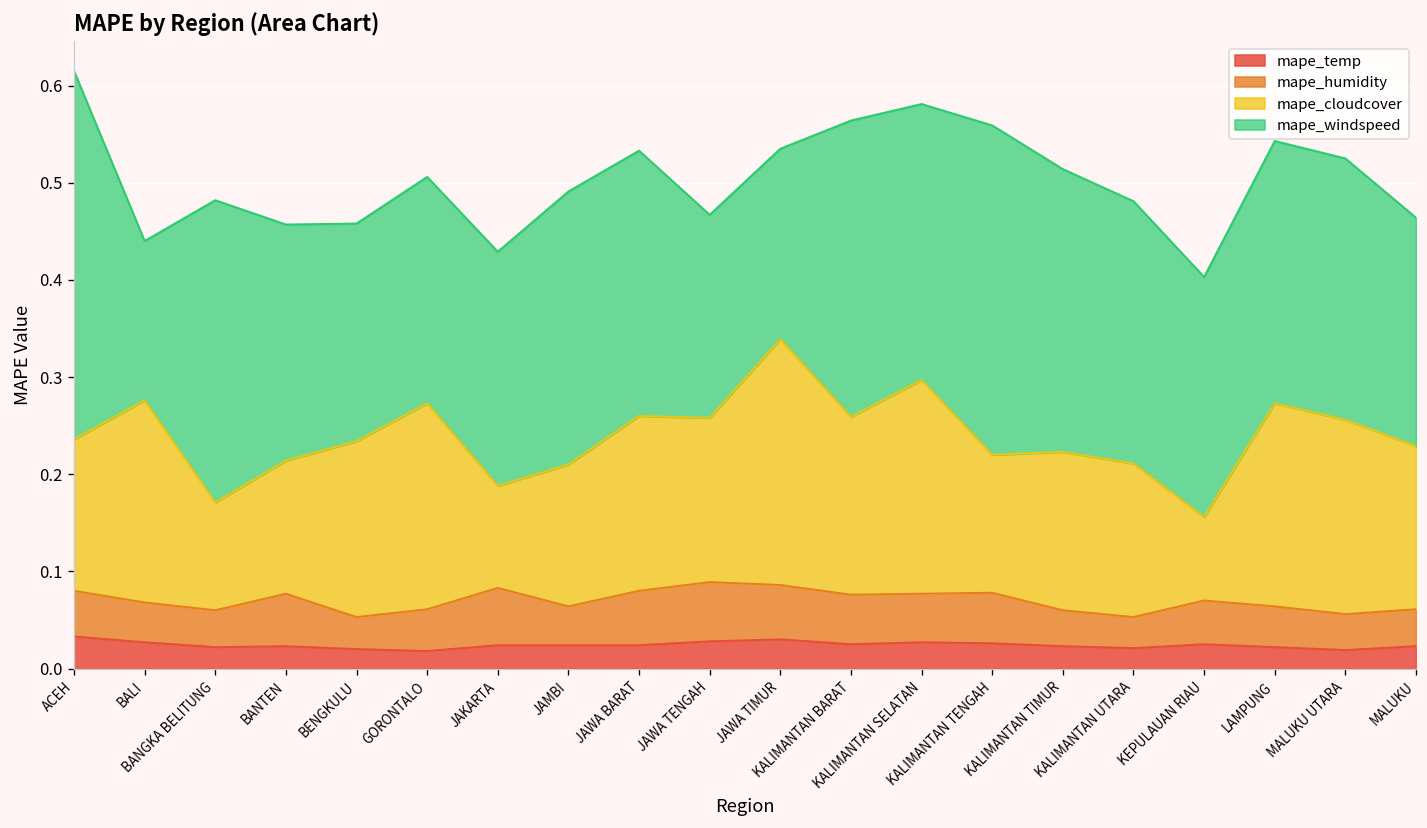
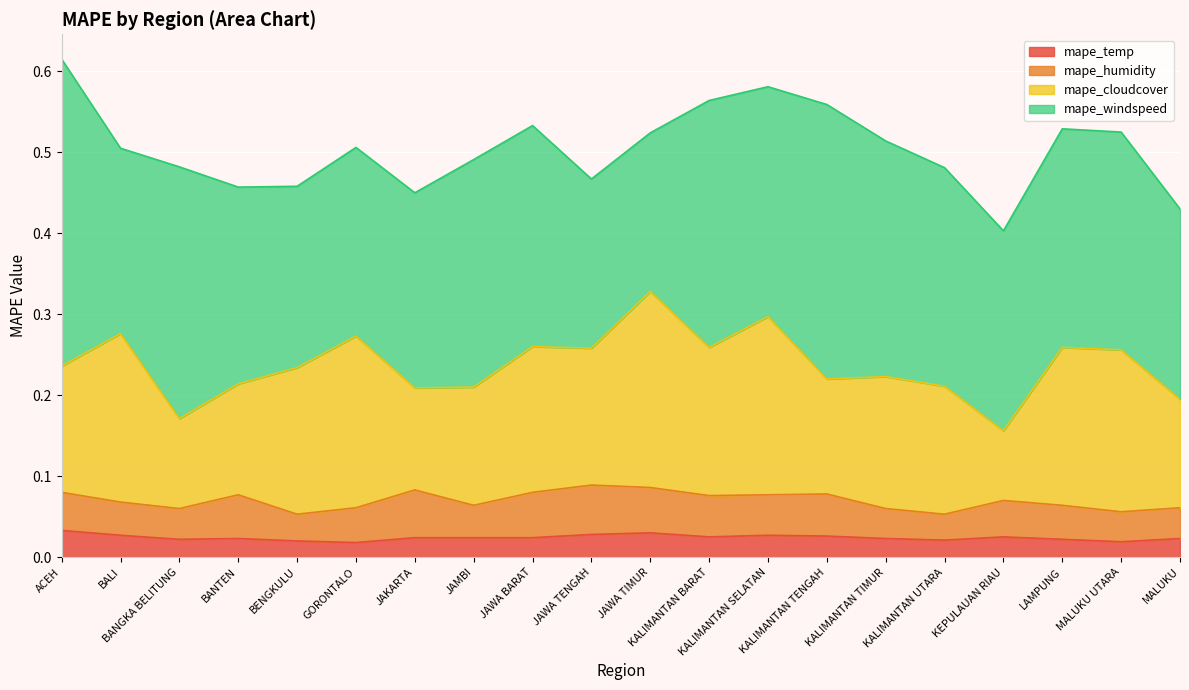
mape_windspeed, BALI: 0.16 -> 0.23
mape_cloudcover, JAKARTA: 0.11 -> 0.13
mape_cloudcover, JAWA TIMUR: 0.25 -> 0.24
mape_cloudcover, LAMPUNG: 0.21 -> 0.20
mape_cloudcover, MALUKU: 0.17 -> 0.13
